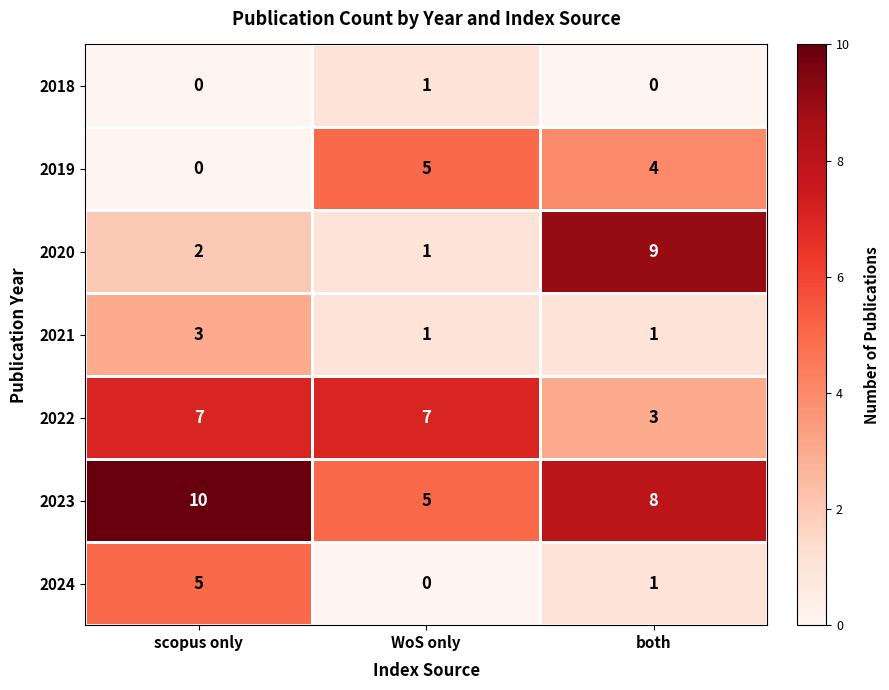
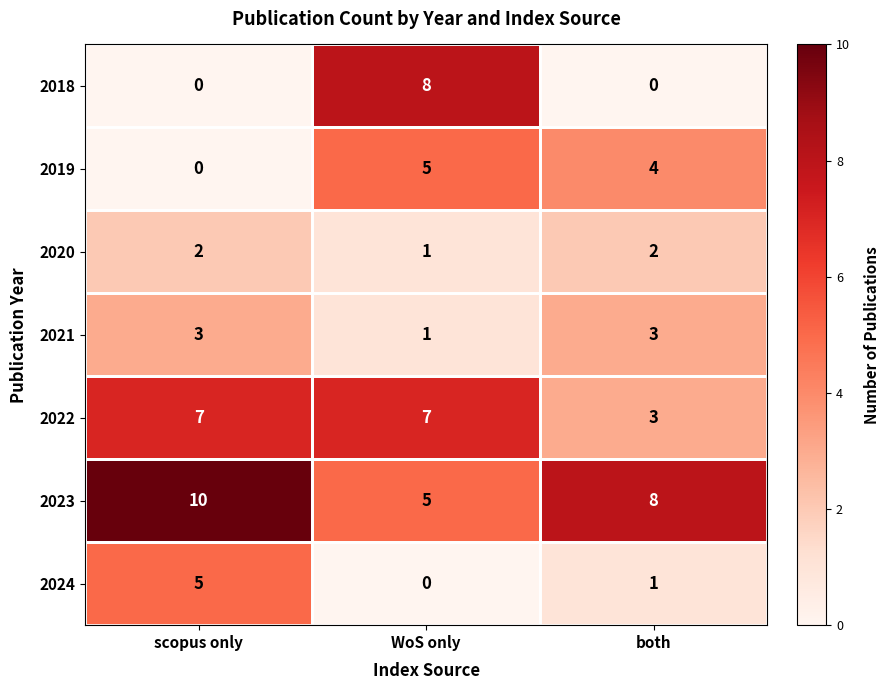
2018, WoS only: 1 -> 8
2020, both: 9 -> 2
2021, both: 1 -> 3
